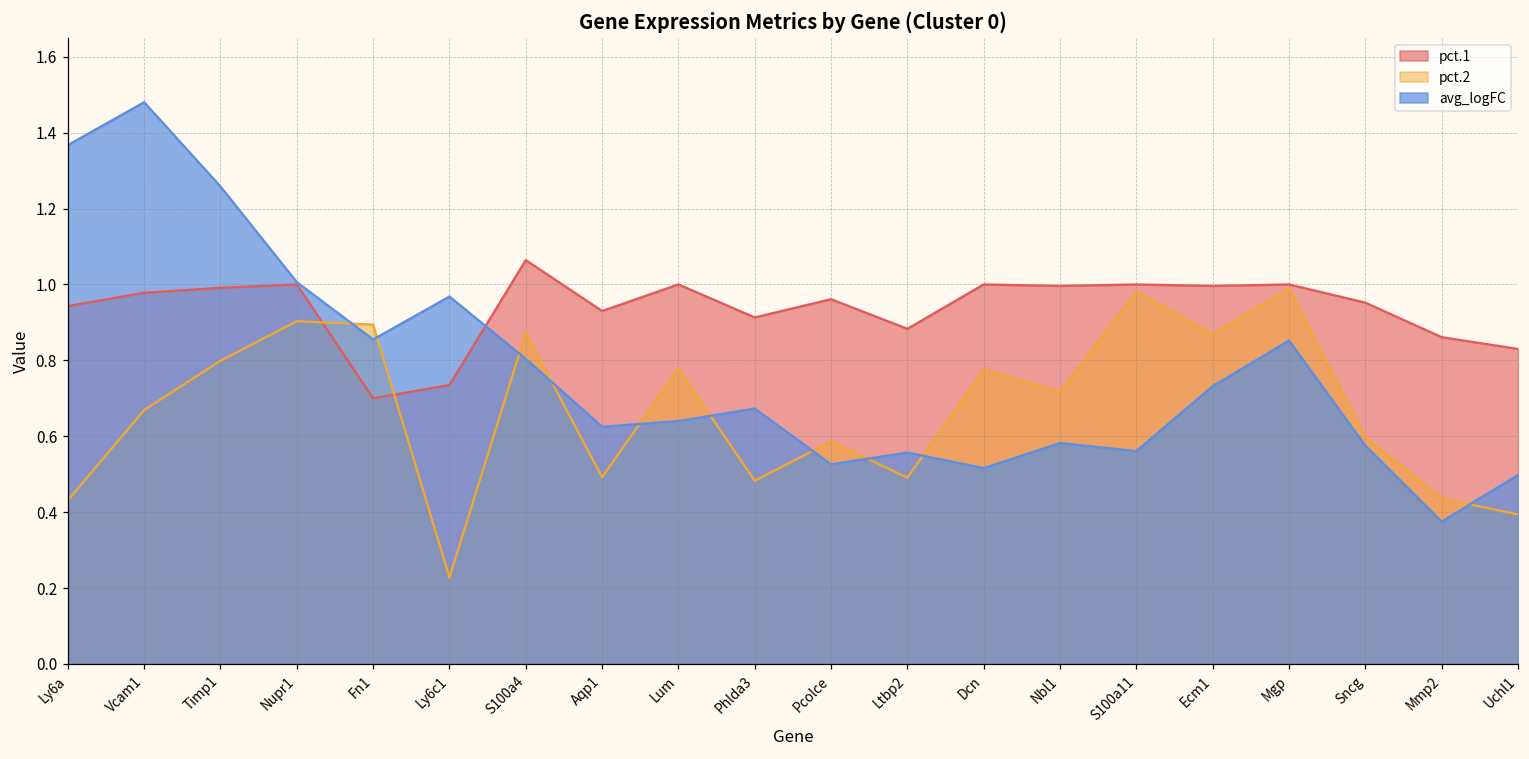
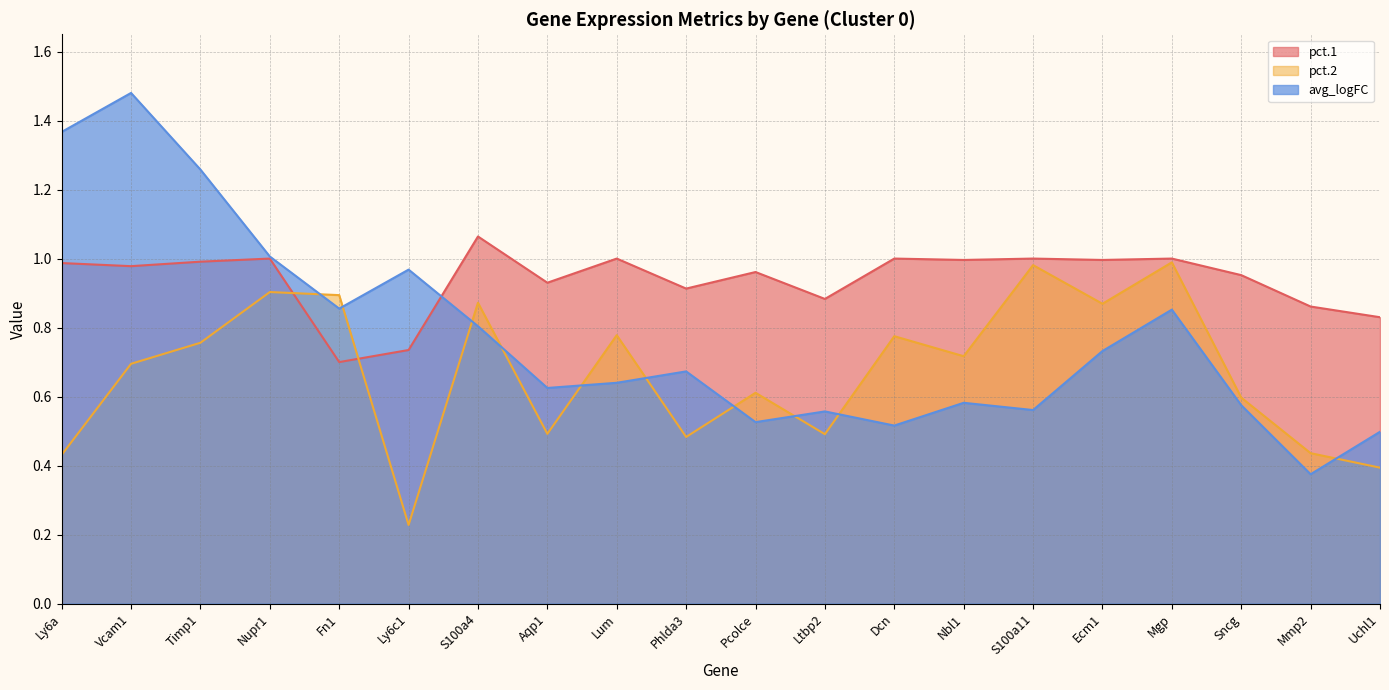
pct.1, Ly6a: 0.94 -> 0.99
pct.2, Vcam1: 0.67 -> 0.70
pct.2, Timp1: 0.80 -> 0.76
pct.2, Pcolce: 0.59 -> 0.61
